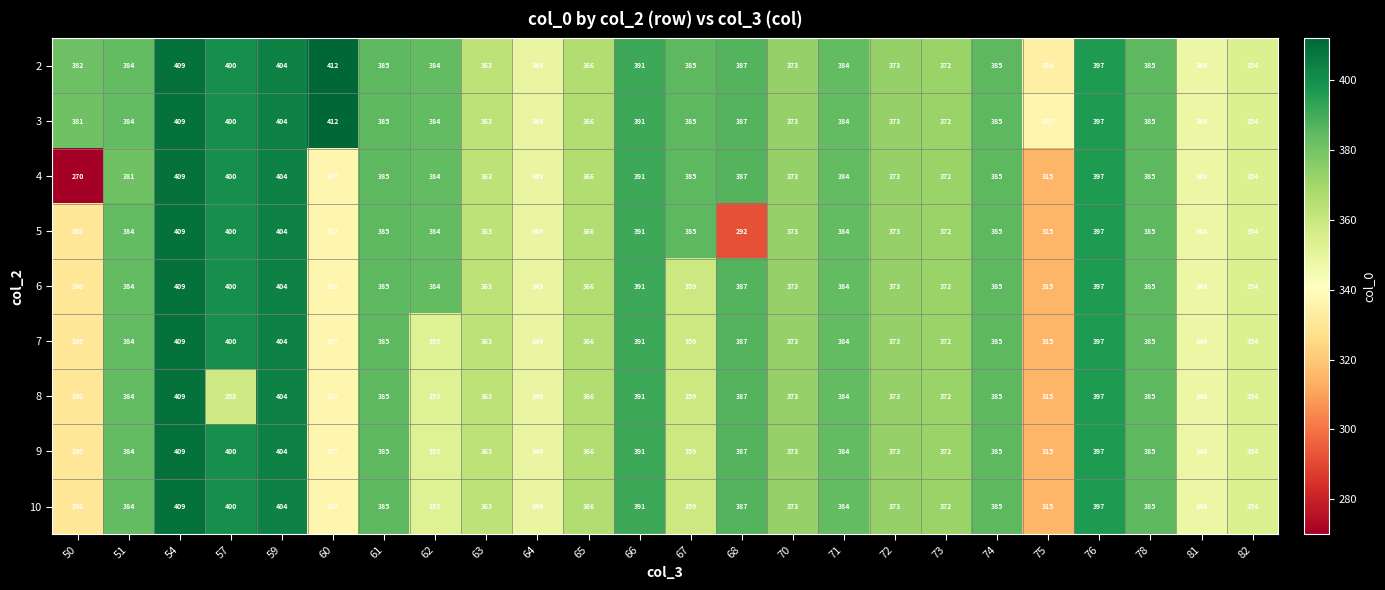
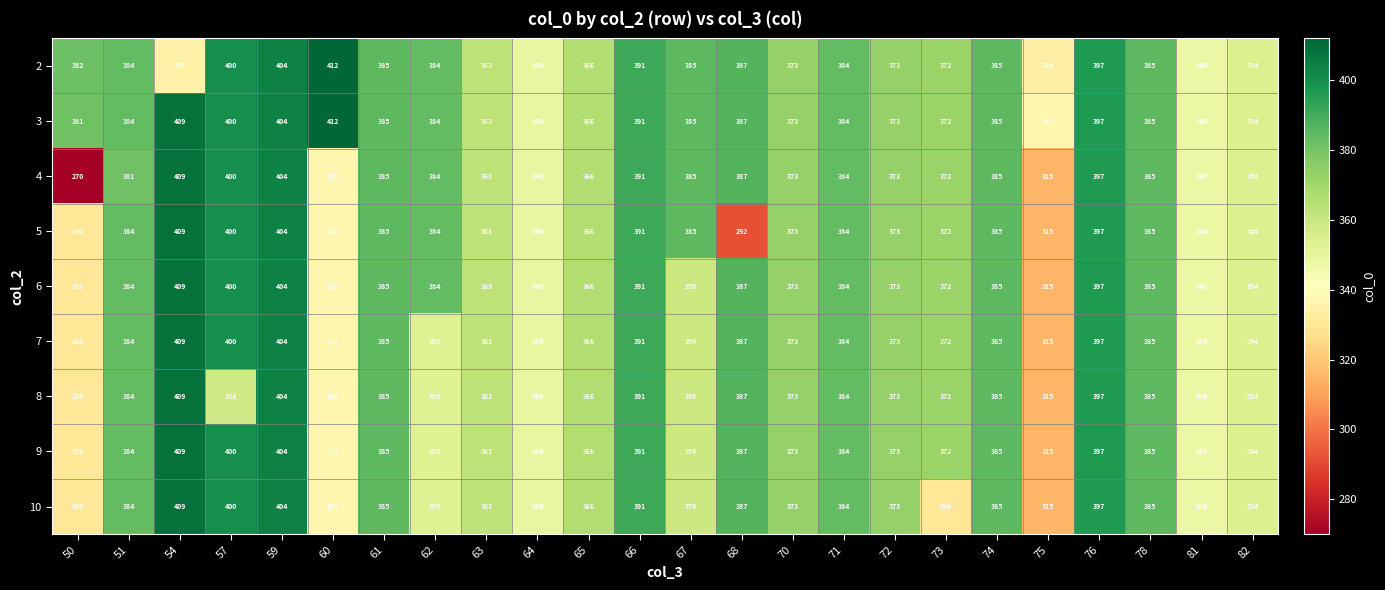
2, 54: 409 -> 335
10, 73: 372 -> 330
